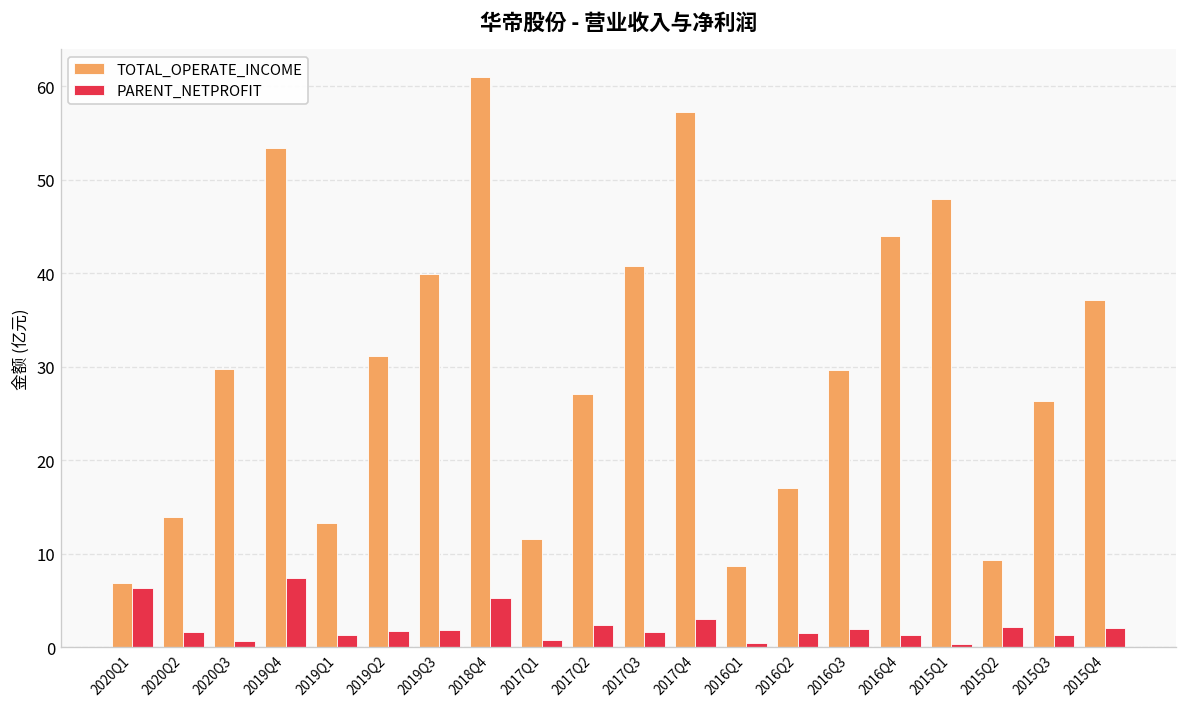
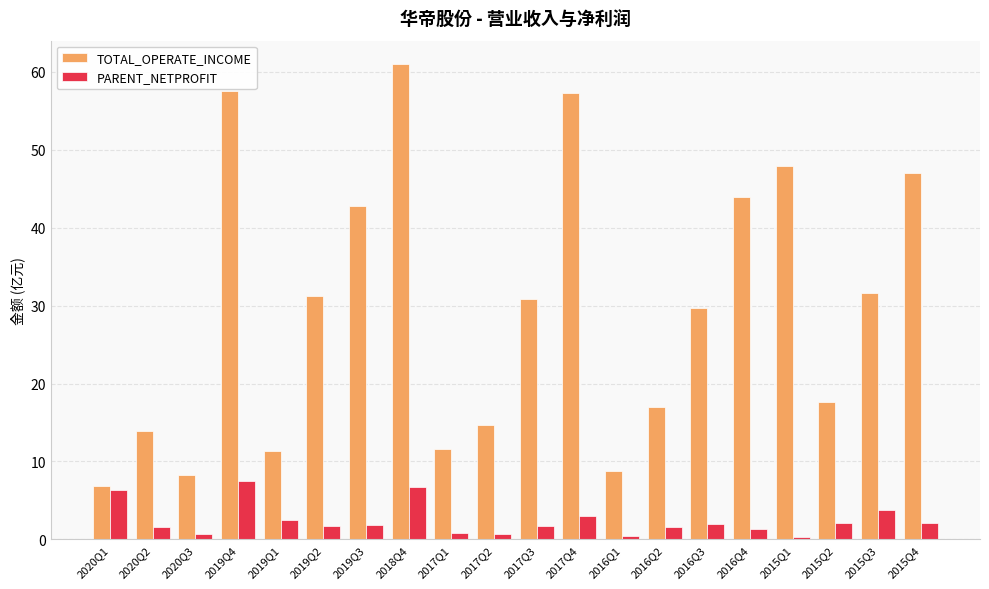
TOTAL_OPERATE_INCOME, 2020Q3: 30 -> 8
TOTAL_OPERATE_INCOME, 2019Q4: 53 -> 57
TOTAL_OPERATE_INCOME, 2019Q1: 13 -> 11
PARENT_NETPROFIT, 2019Q1: 1 -> 2
TOTAL_OPERATE_INCOME, 2019Q3: 40 -> 43
PARENT_NETPROFIT, 2018Q4: 5 -> 7
TOTAL_OPERATE_INCOME, 2017Q2: 27 -> 15
PARENT_NETPROFIT, 2017Q2: 2 -> 1
TOTAL_OPERATE_INCOME, 2017Q3: 41 -> 31
TOTAL_OPERATE_INCOME, 2015Q2: 9 -> 18
TOTAL_OPERATE_INCOME, 2015Q3: 26 -> 32
PARENT_NETPROFIT, 2015Q3: 1 -> 4
TOTAL_OPERATE_INCOME, 2015Q4: 37 -> 47
